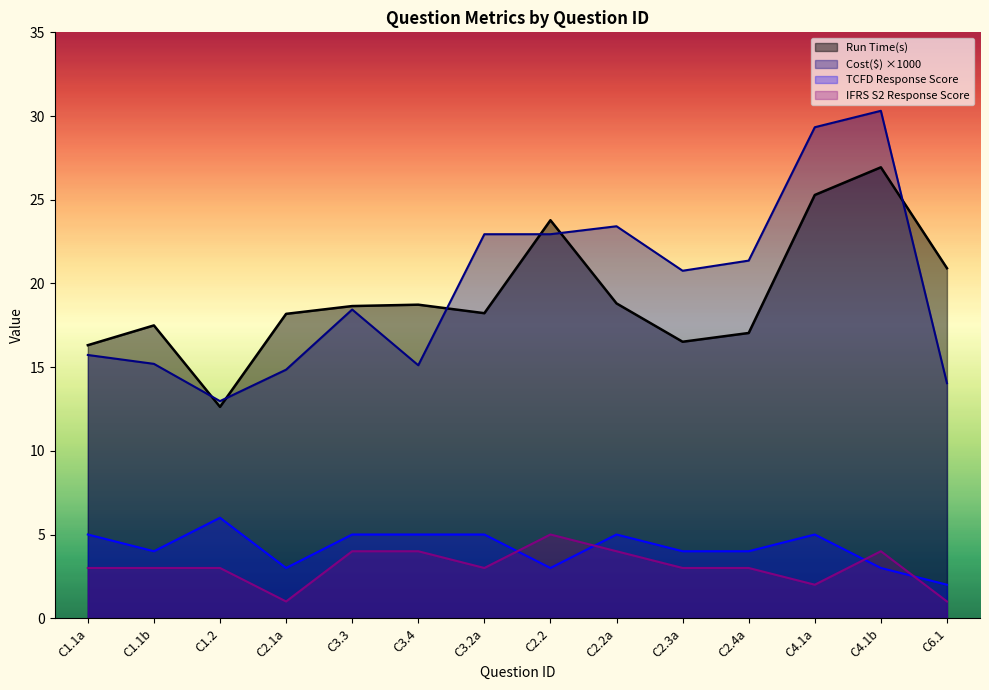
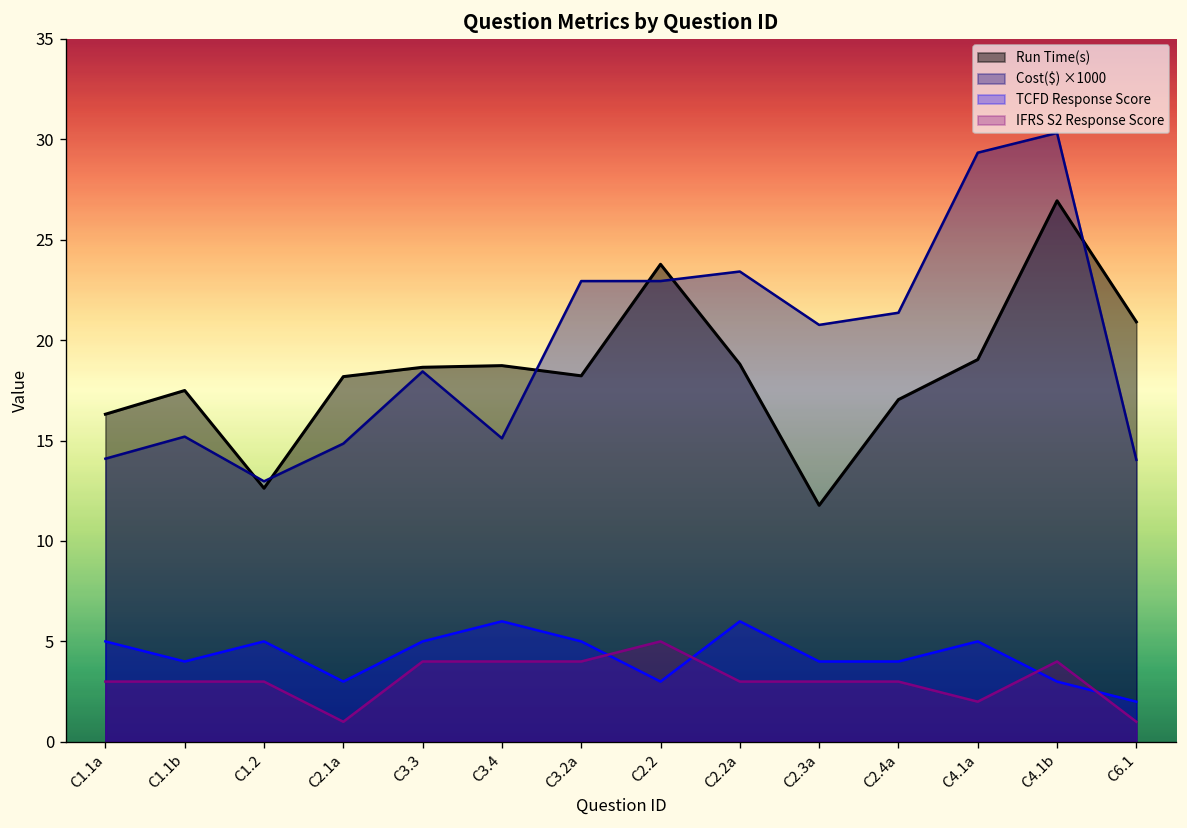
Cost($) ×1000, C1.1a: 15.7 -> 14.1
TCFD Response Score, C1.2: 6 -> 5
TCFD Response Score, C3.4: 5 -> 6
IFRS S2 Response Score, C3.2a: 3 -> 4
TCFD Response Score, C2.2a: 5 -> 6
IFRS S2 Response Score, C2.2a: 4 -> 3
Run Time(s), C2.3a: 16.5 -> 11.8
Run Time(s), C4.1a: 25.3 -> 19.0
